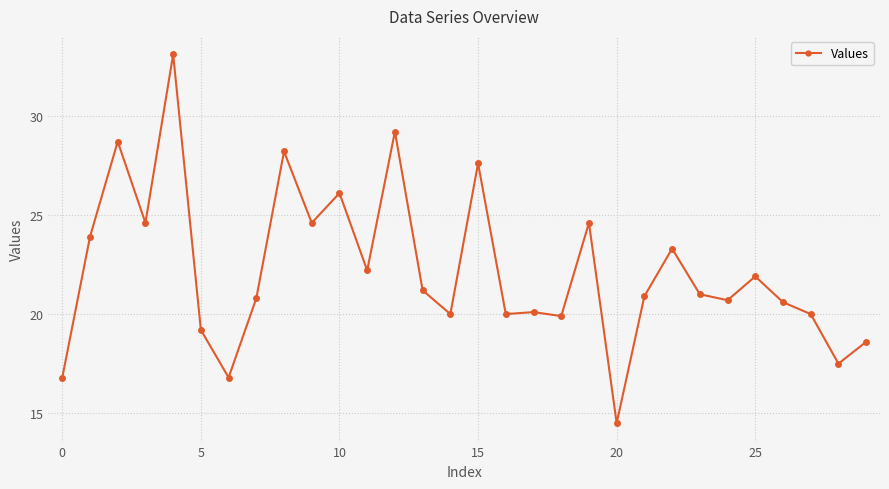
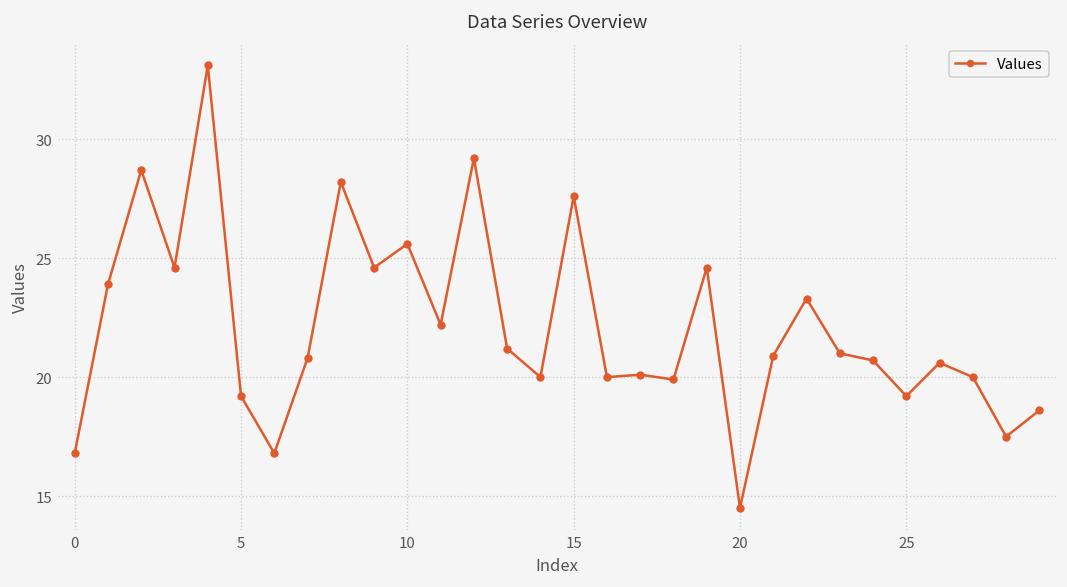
10: 26.1 -> 25.6
25: 21.9 -> 19.2
